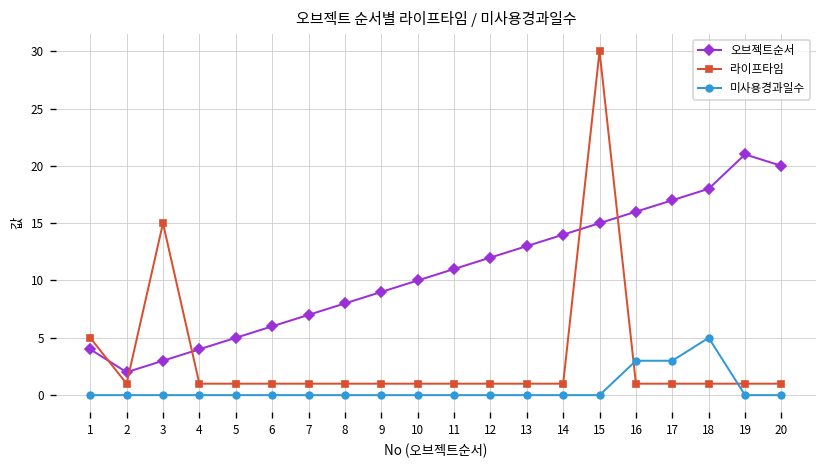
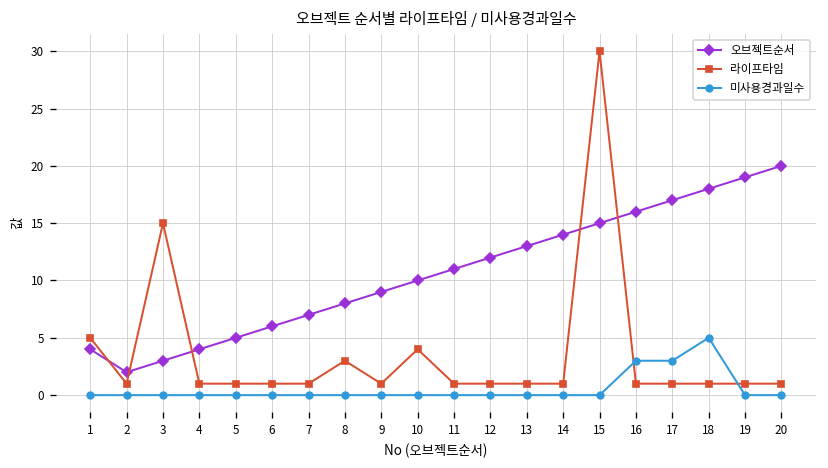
라이프타임, 8: 1 -> 3
라이프타임, 10: 1 -> 4
오브젝트순서, 19: 21 -> 19
